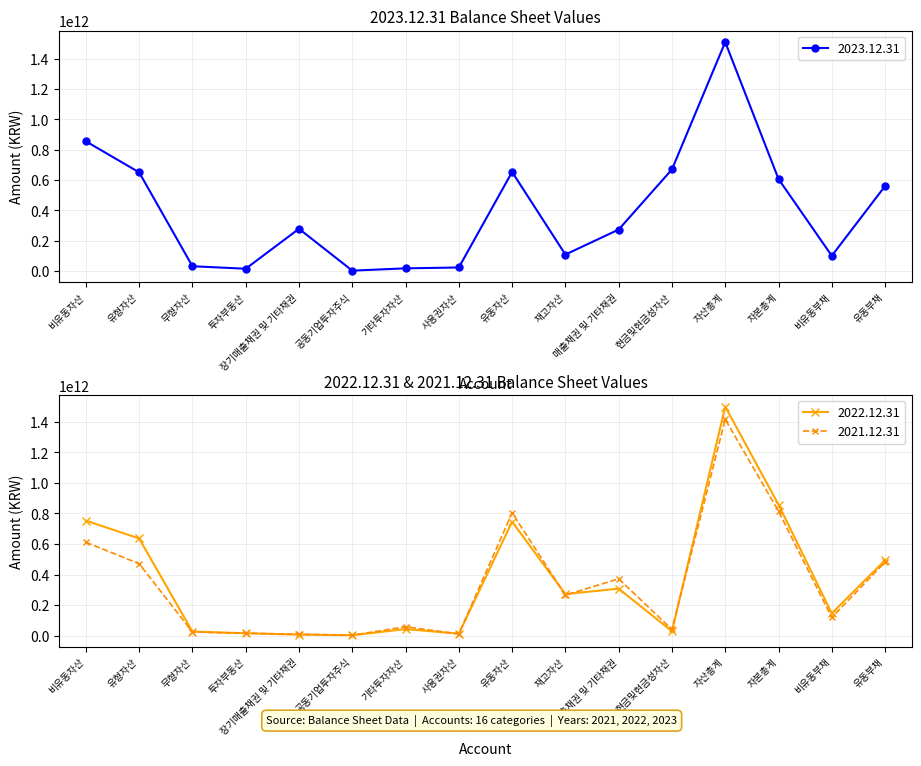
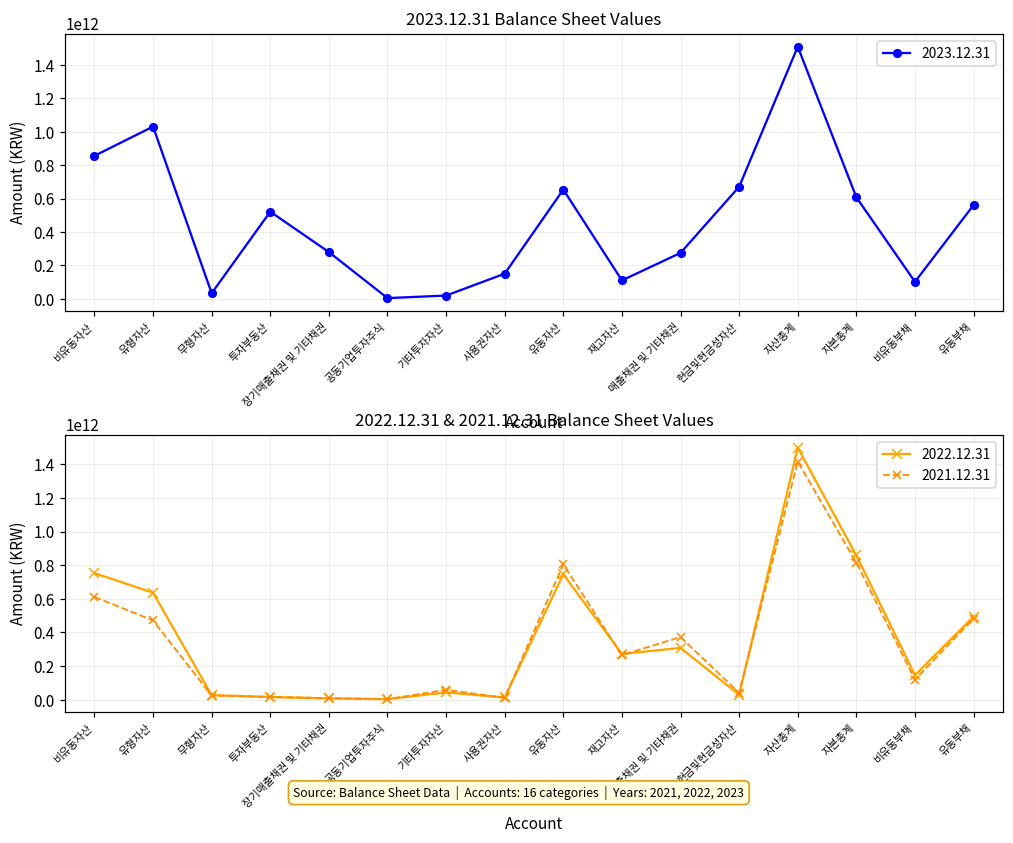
2023.12.31 Balance Sheet Values, 유형자산: 650000000000 -> 1030000000000
2023.12.31 Balance Sheet Values, 투자부동산: 20000000000 -> 520000000000
2023.12.31 Balance Sheet Values, 사용권자산: 20000000000 -> 150000000000
